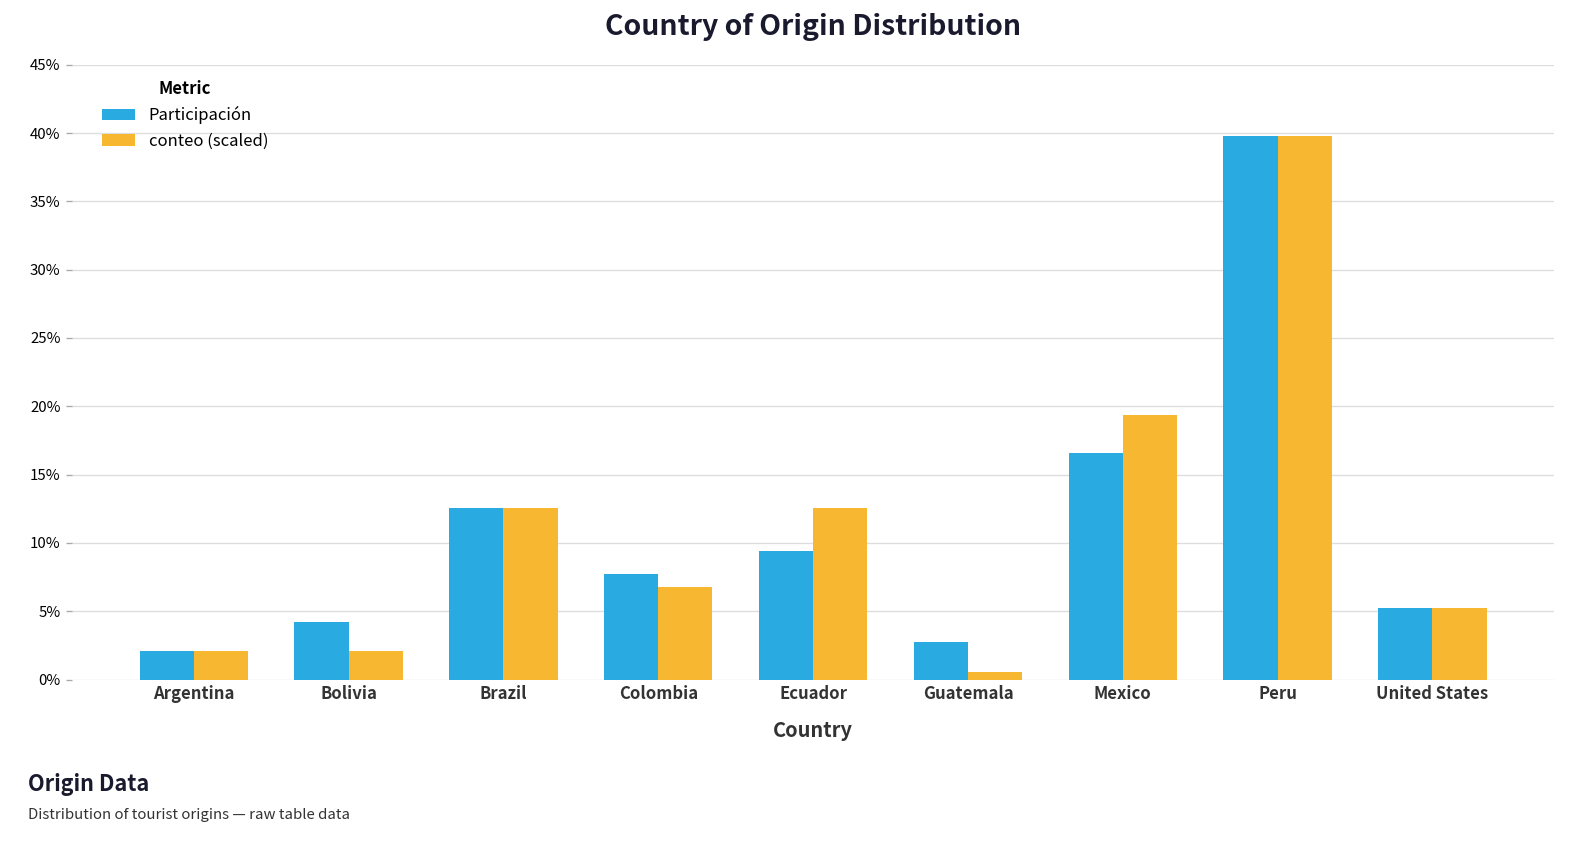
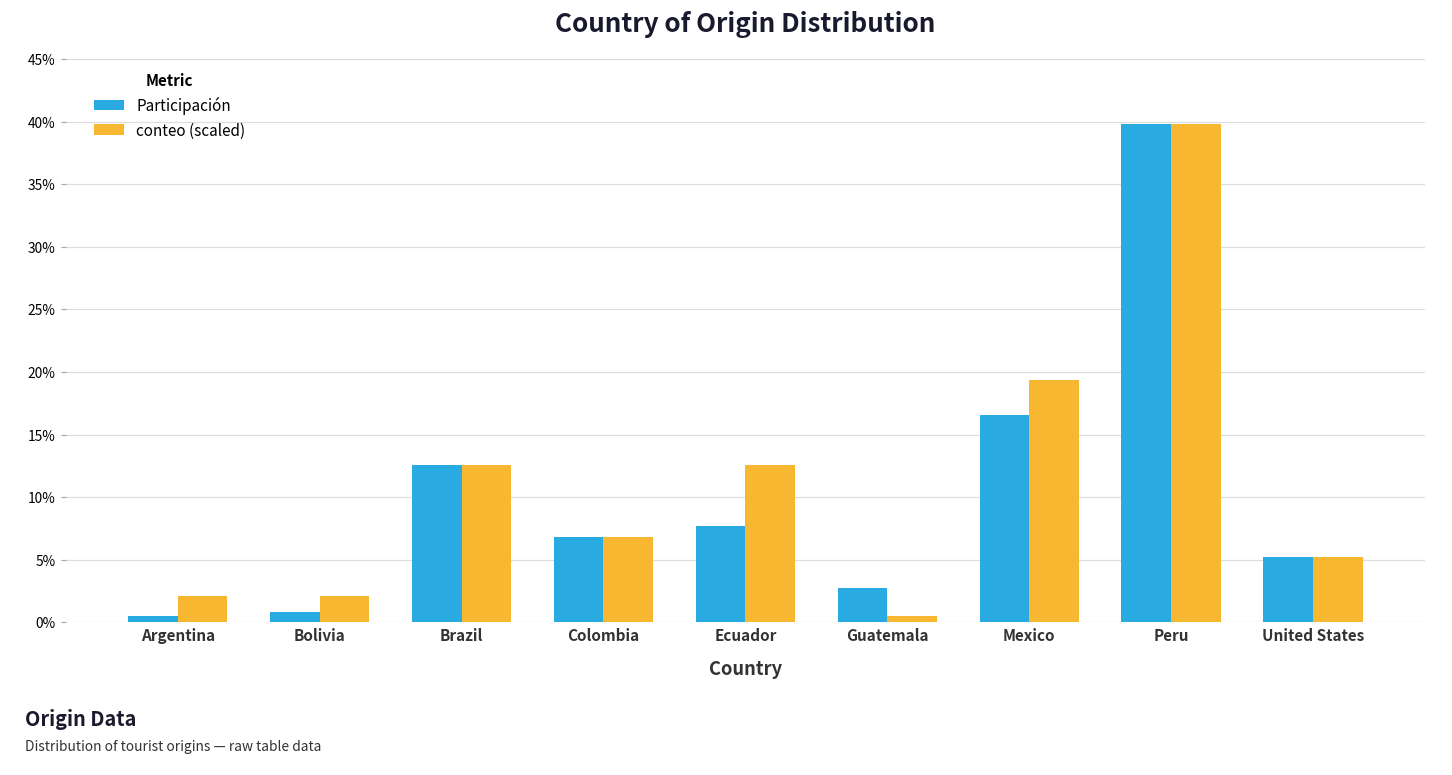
Participación, Argentina: 2.1% -> 0.5%
Participación, Bolivia: 4.2% -> 0.9%
Participación, Colombia: 7.7% -> 6.8%
Participación, Ecuador: 9.4% -> 7.7%
